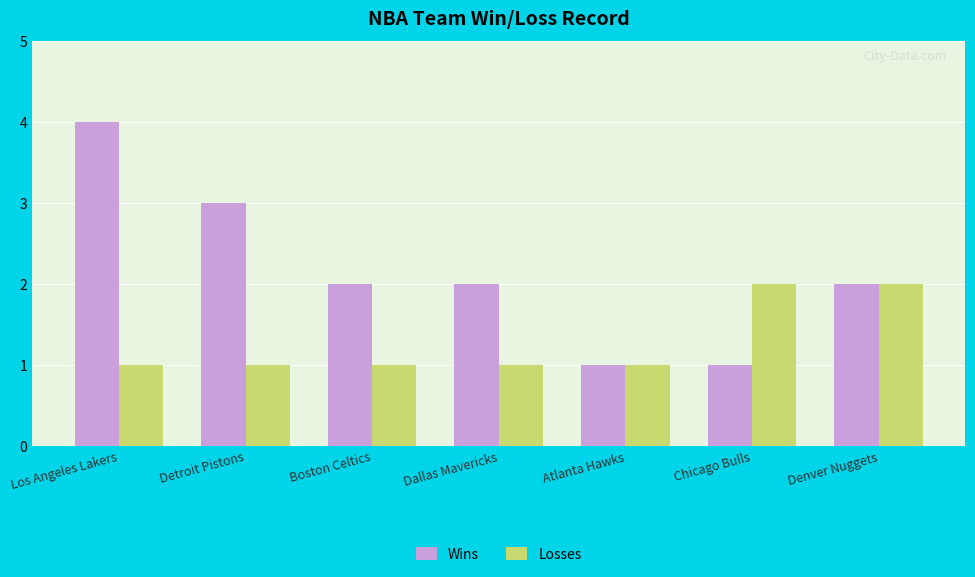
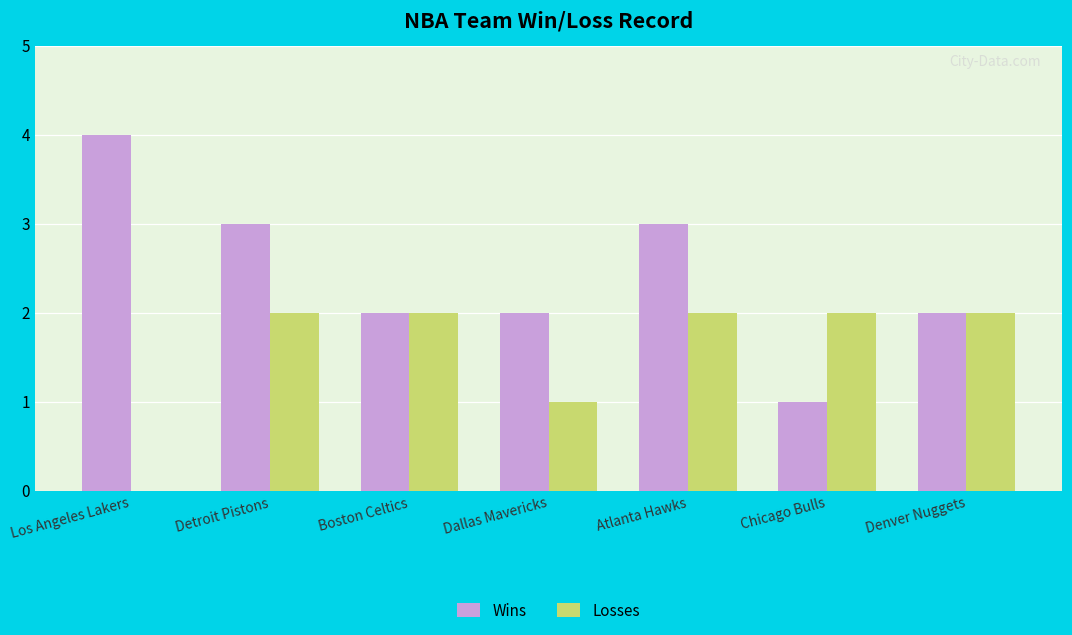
Losses, Los Angeles Lakers: 1 -> 0
Losses, Detroit Pistons: 1 -> 2
Losses, Boston Celtics: 1 -> 2
Wins, Atlanta Hawks: 1 -> 3
Losses, Atlanta Hawks: 1 -> 2
